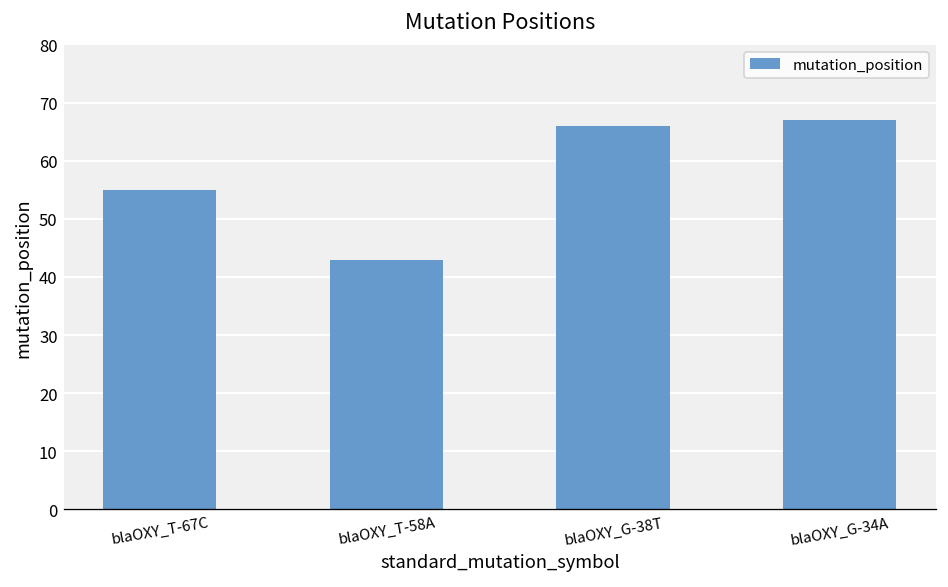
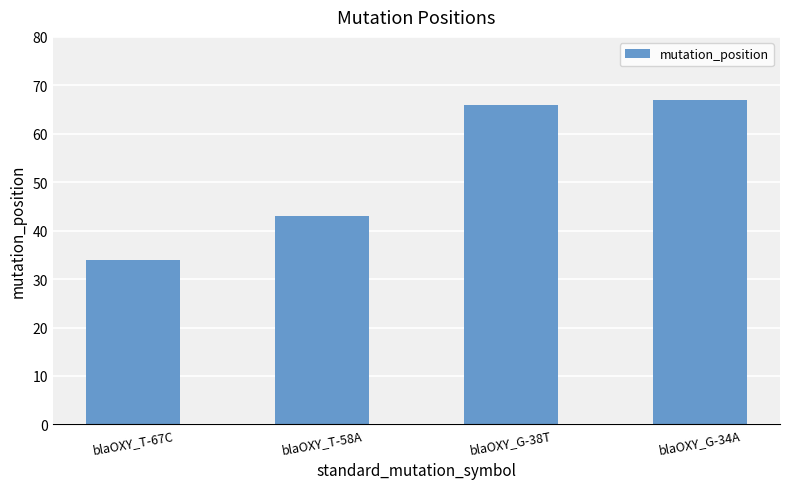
blaOXY_T-67C: 55 -> 34
